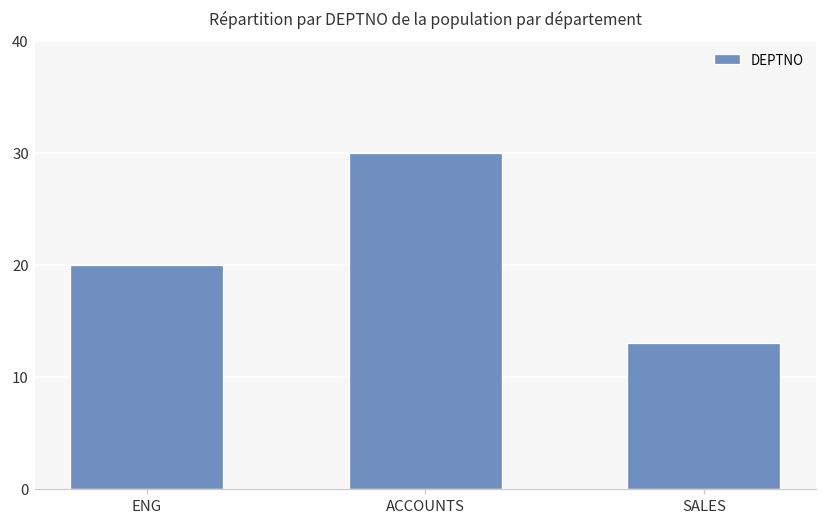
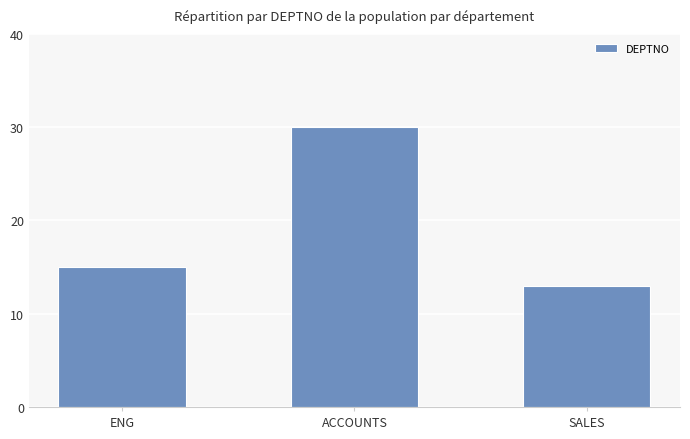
ENG: 20 -> 15
